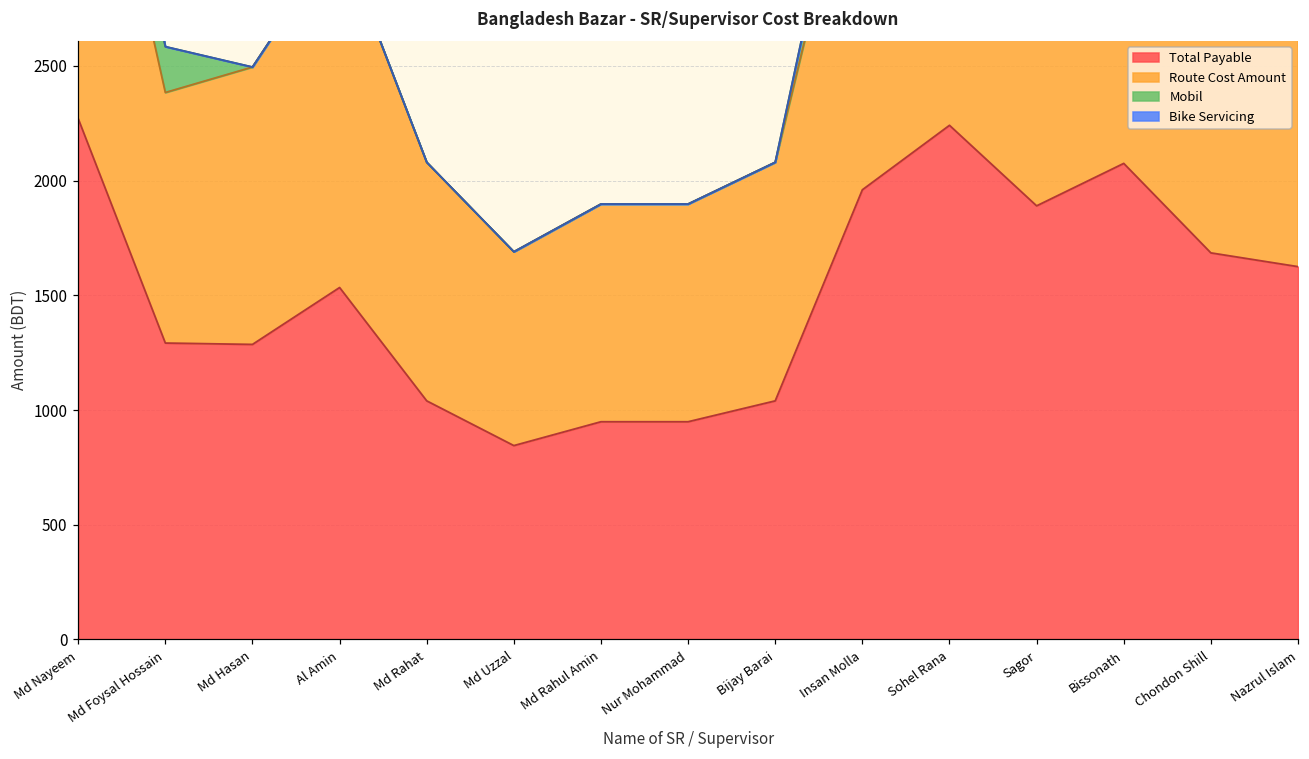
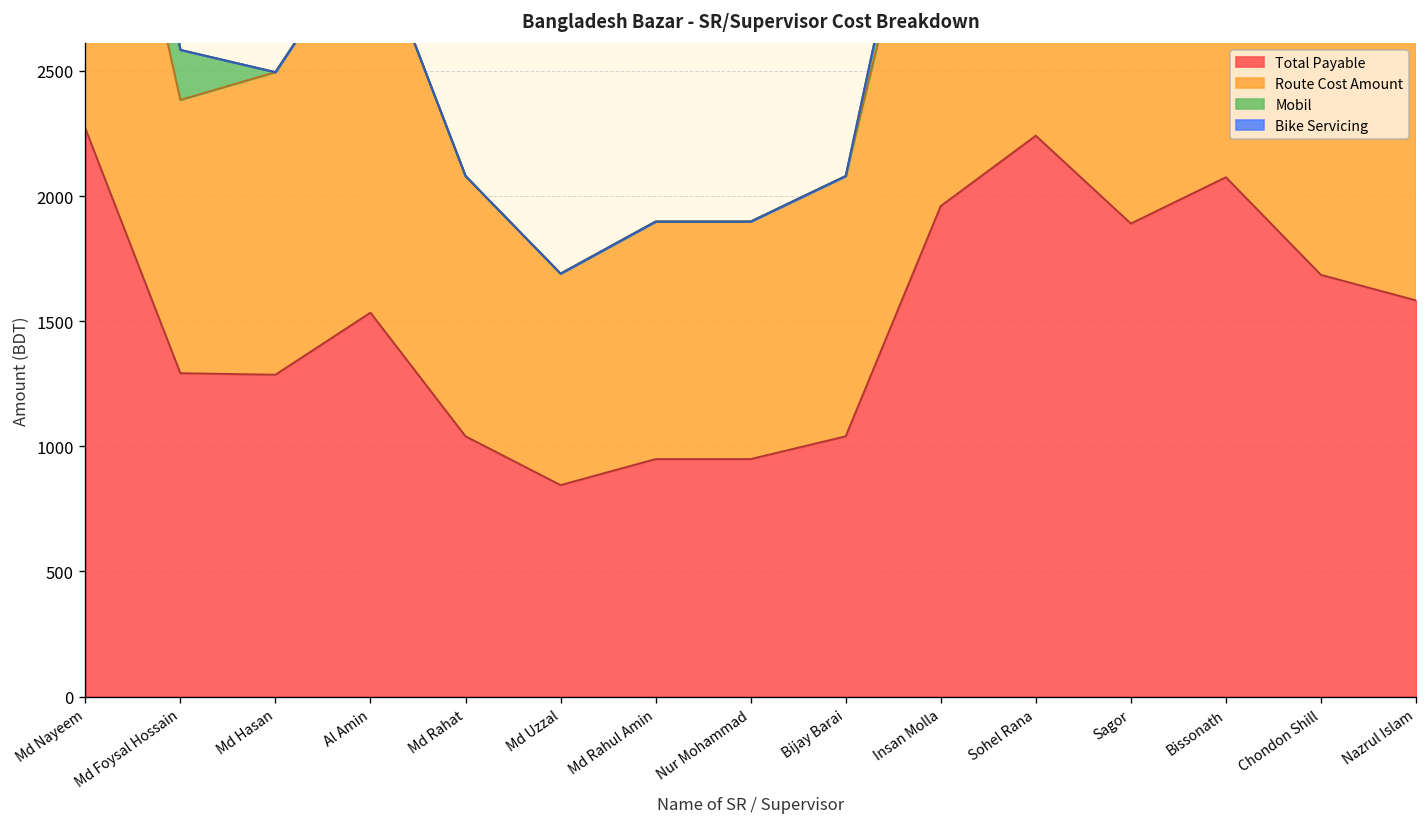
Total Payable, Nazrul Islam: 1630 -> 1580
